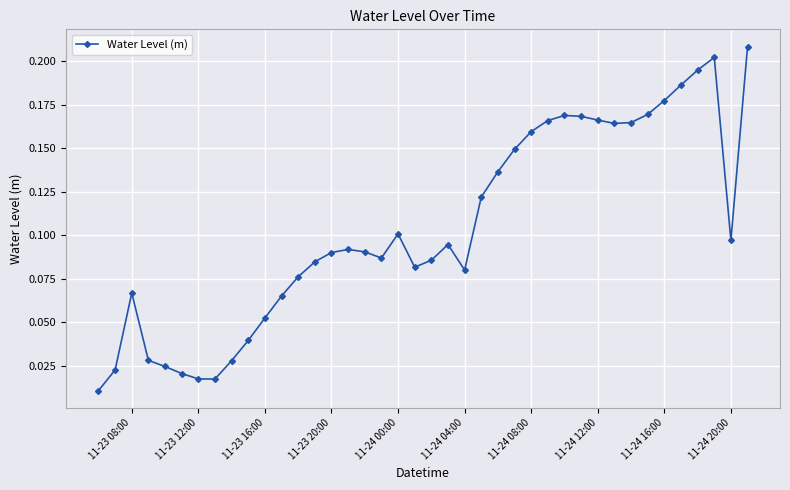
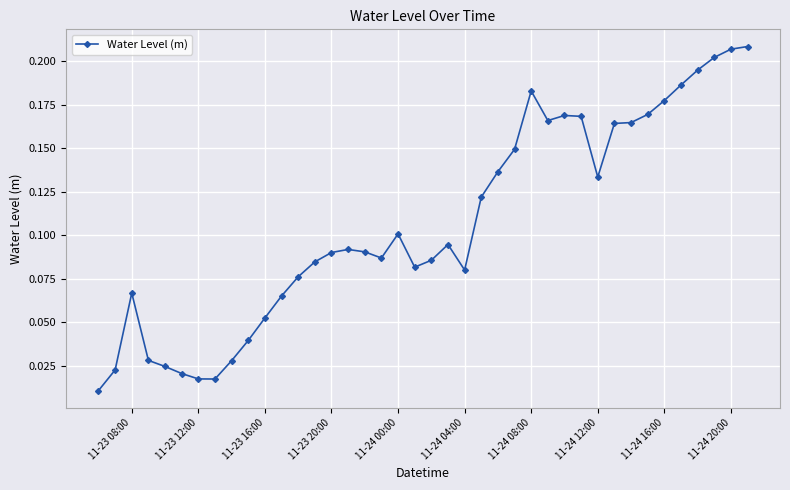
11-24 08:00: 0.160 -> 0.183
11-24 12:00: 0.166 -> 0.133
11-24 20:00: 0.097 -> 0.207
